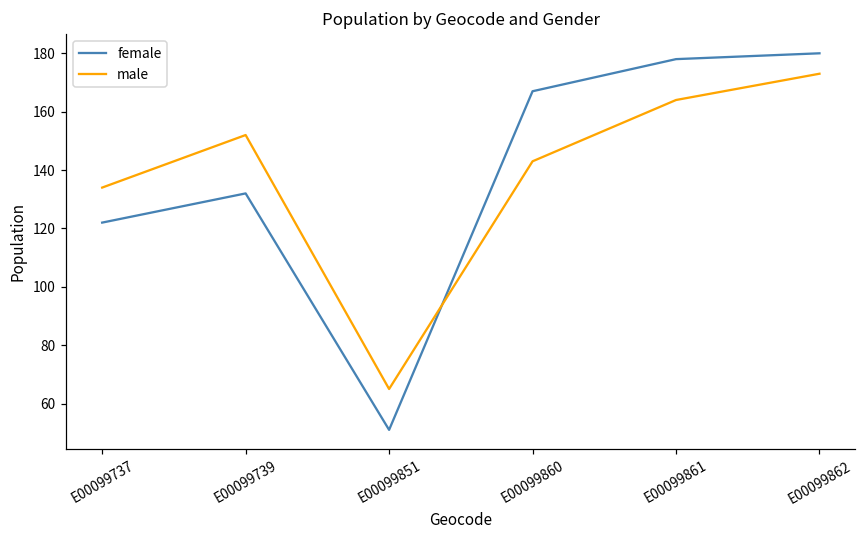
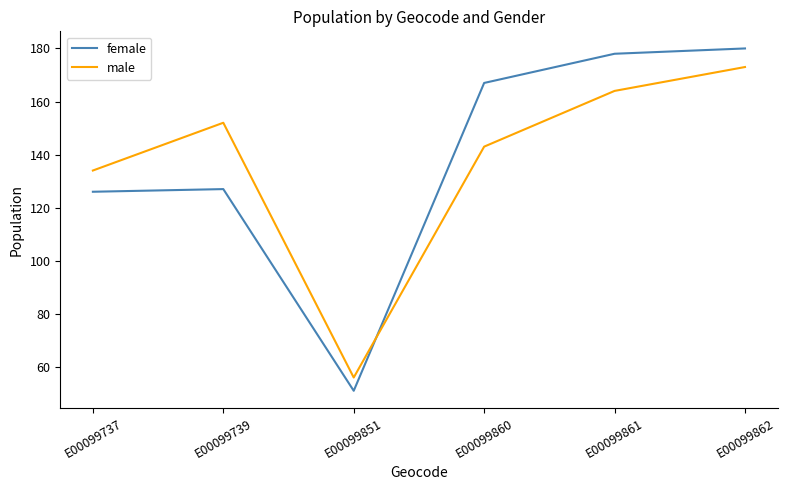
female, E00099737: 122 -> 126
female, E00099739: 132 -> 127
male, E00099851: 65 -> 56
